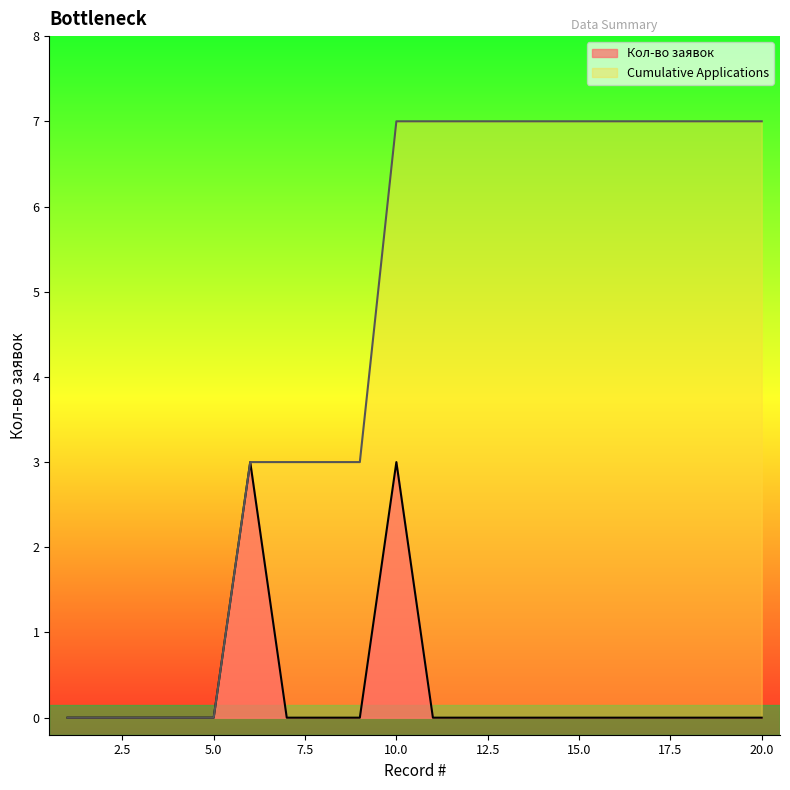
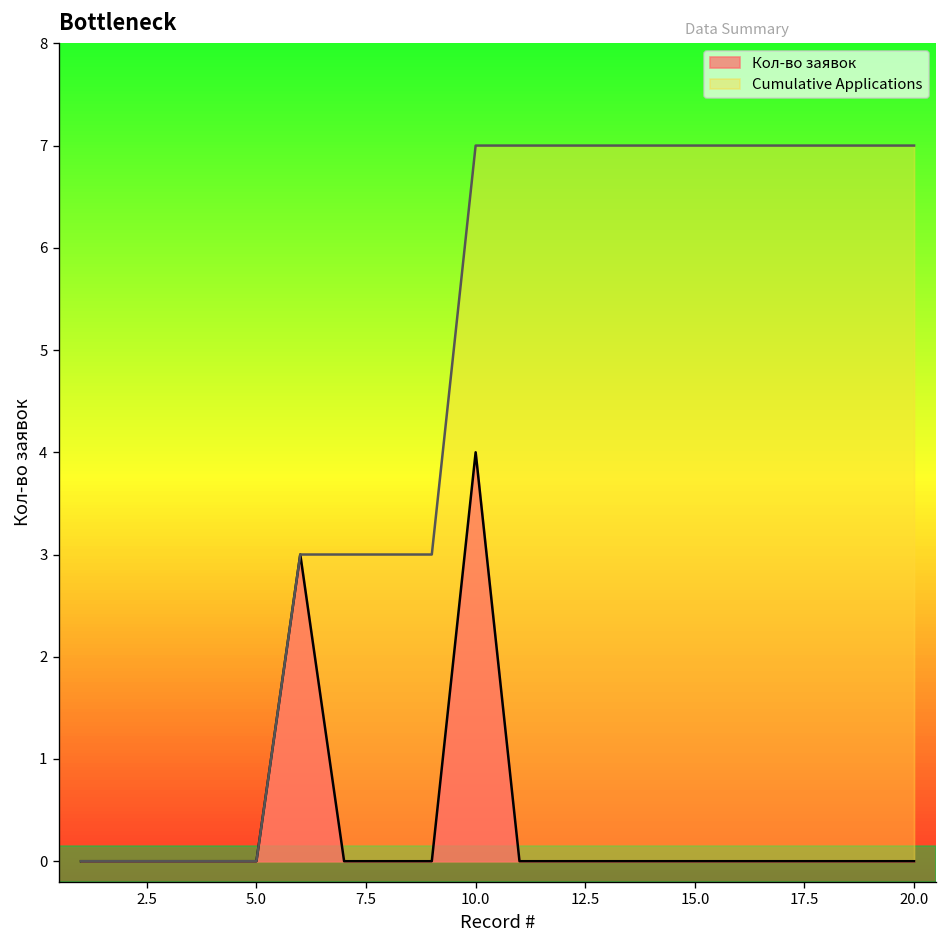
Кол-во заявок, 10.0: 3 -> 4
